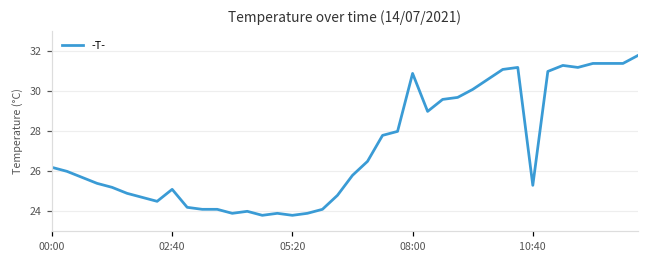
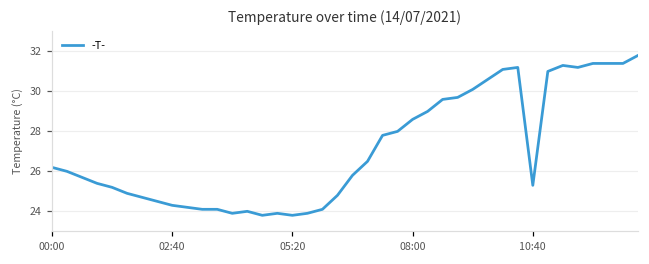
02:40: 25.1 -> 24.3
08:00: 30.9 -> 28.6
